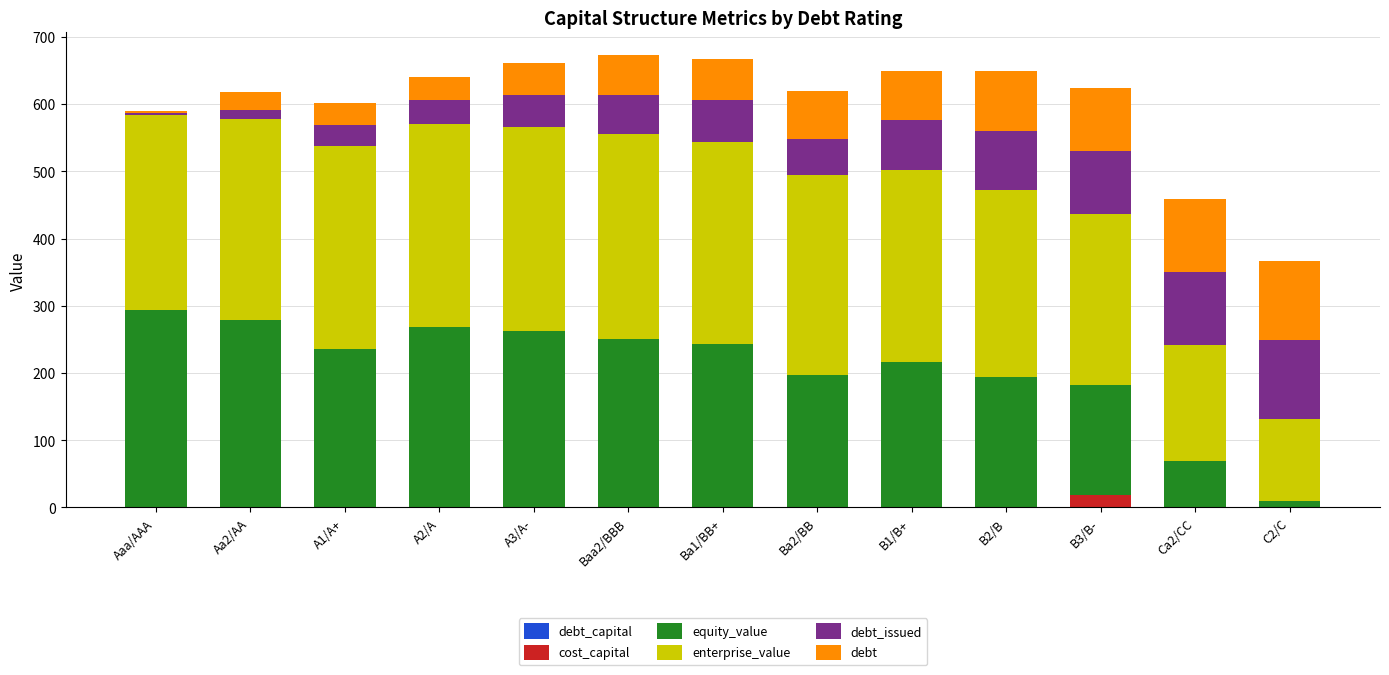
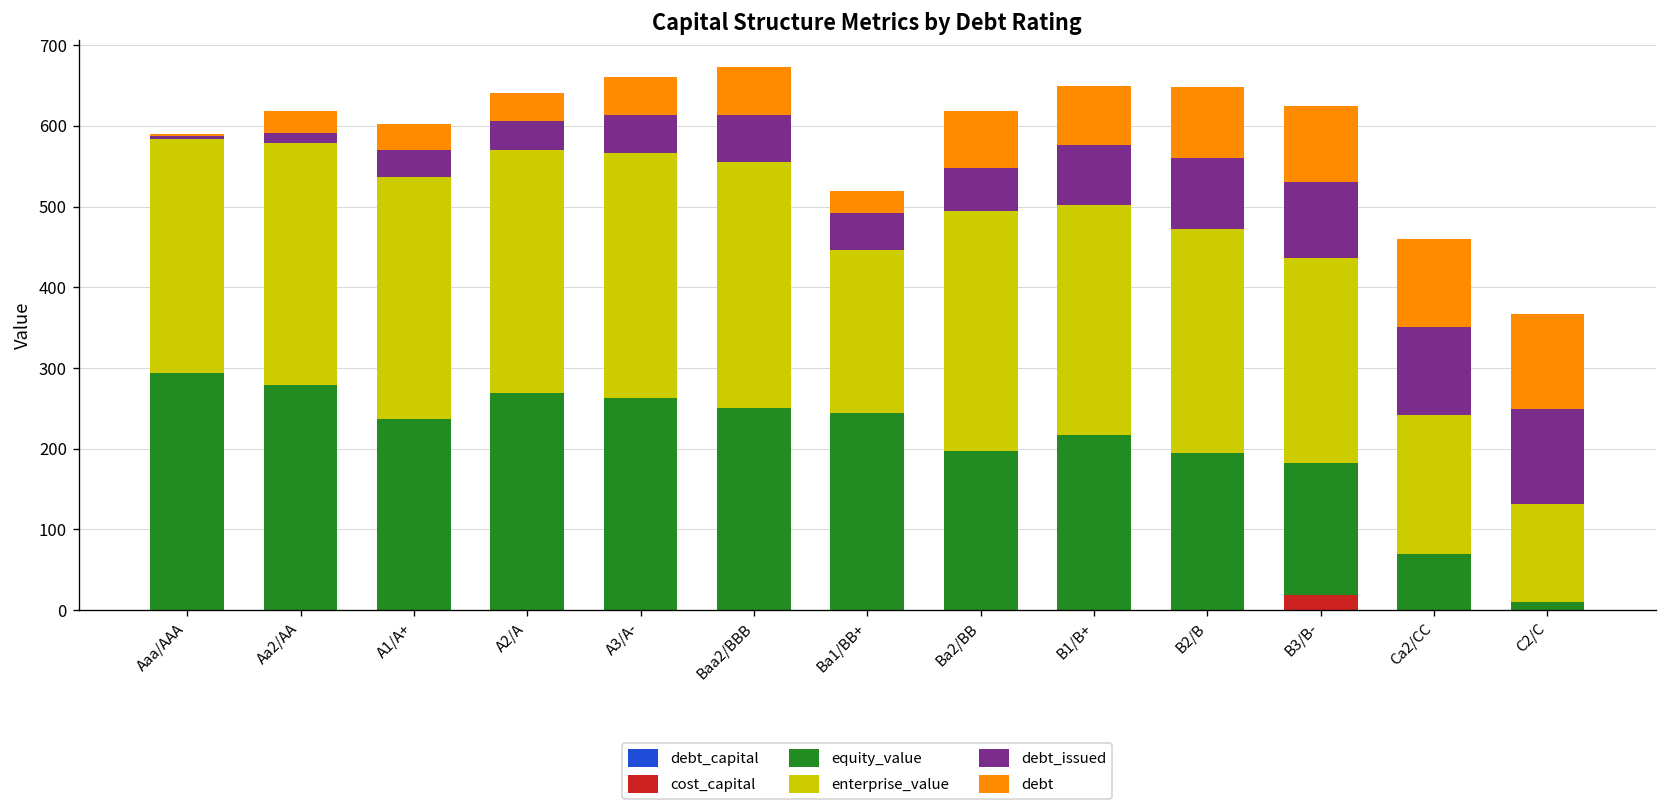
enterprise_value, Ba1/BB+: 300 -> 200
debt_issued, Ba1/BB+: 60 -> 50
debt, Ba1/BB+: 60 -> 30
